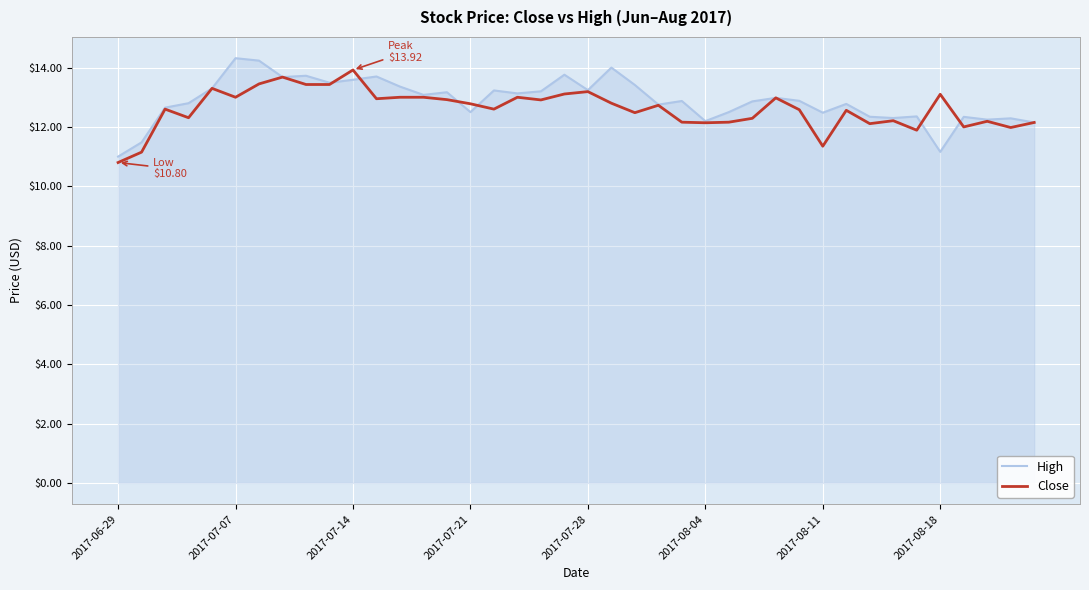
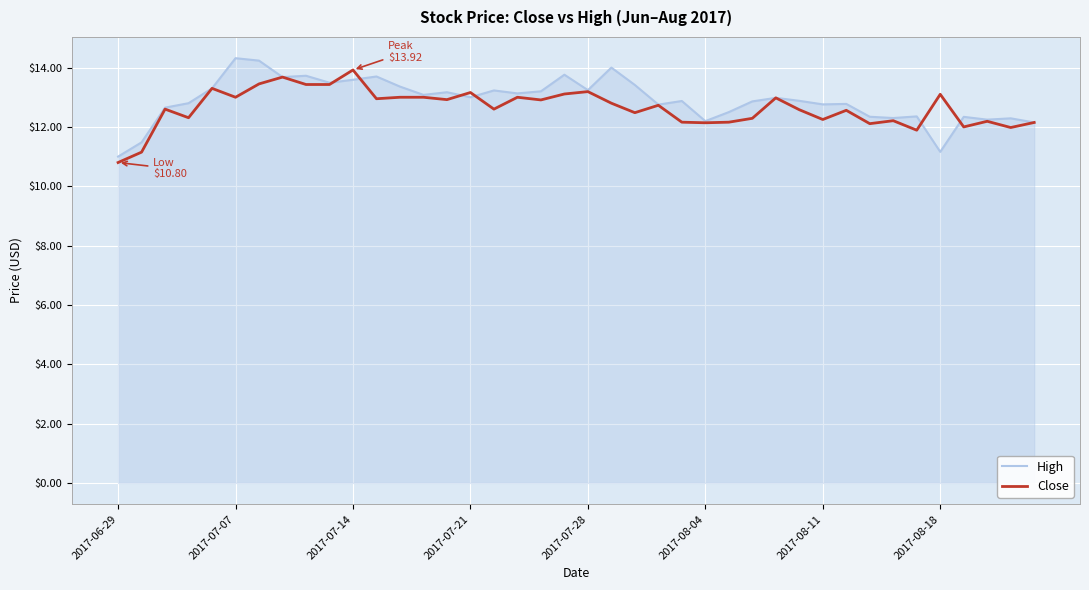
High, 2017-07-21: $12.5 -> $13.0
Close, 2017-07-21: $12.8 -> $13.2
High, 2017-08-11: $12.5 -> $12.8
Close, 2017-08-11: $11.4 -> $12.3
